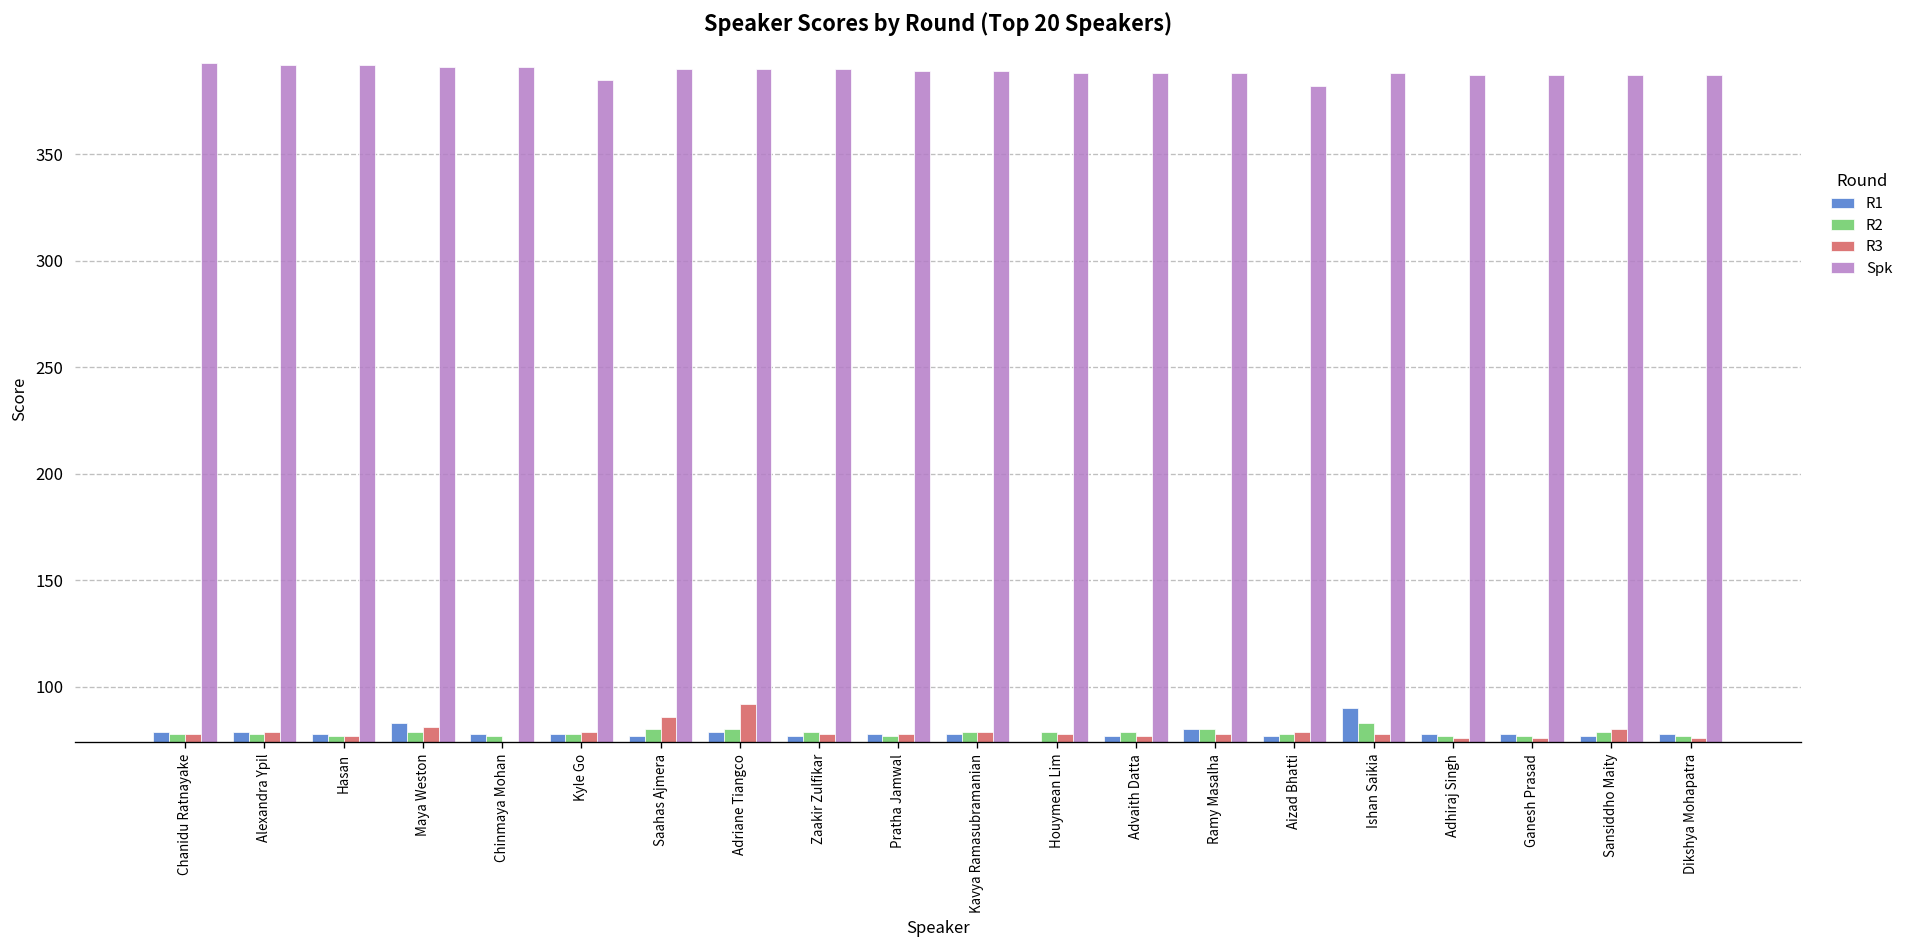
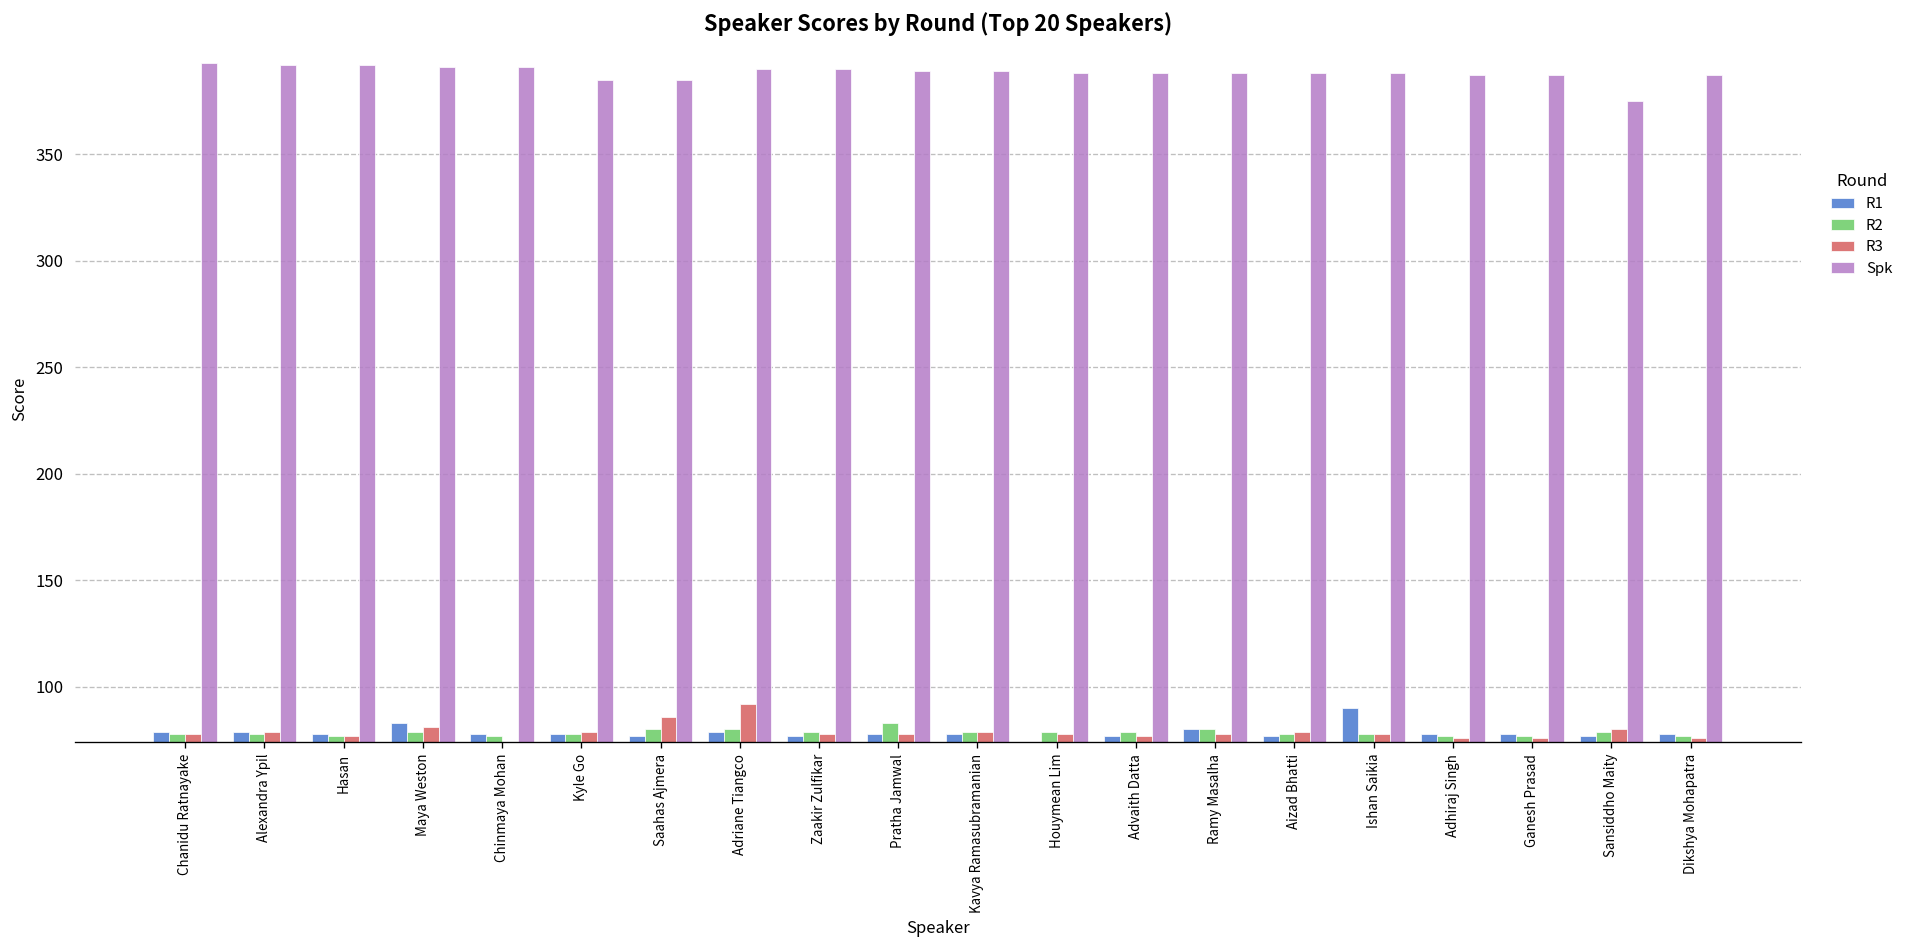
Spk, Saahas Ajmera: 390 -> 385
R2, Pratha Jamwal: 77 -> 83
Spk, Aizad Bhatti: 382 -> 388
R2, Ishan Saikia: 83 -> 78
Spk, Sansiddho Maity: 387 -> 375
